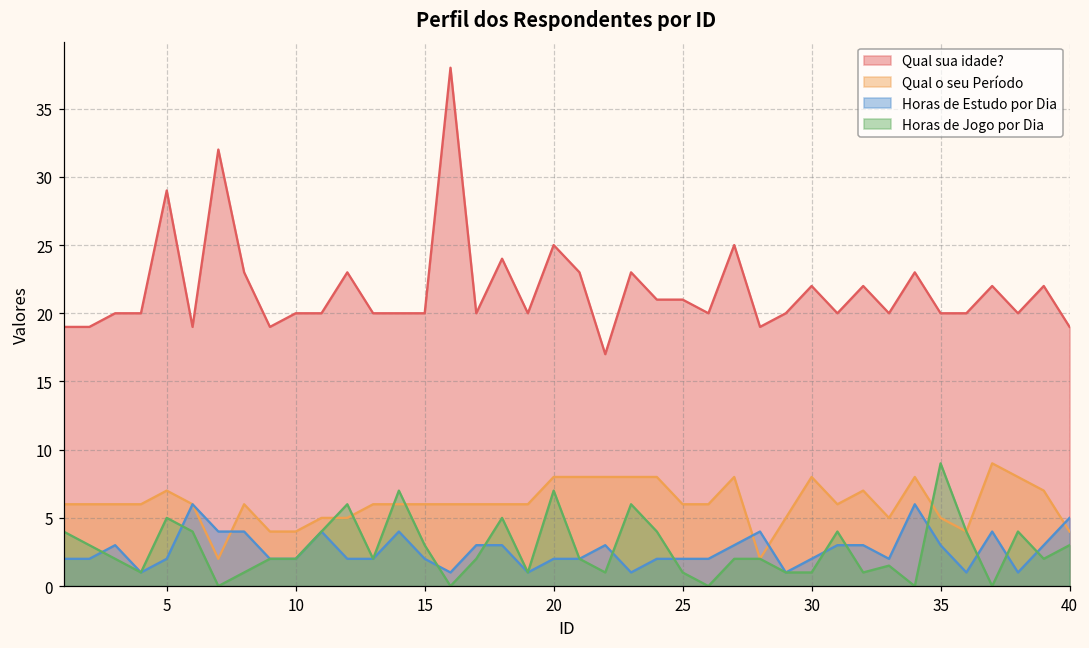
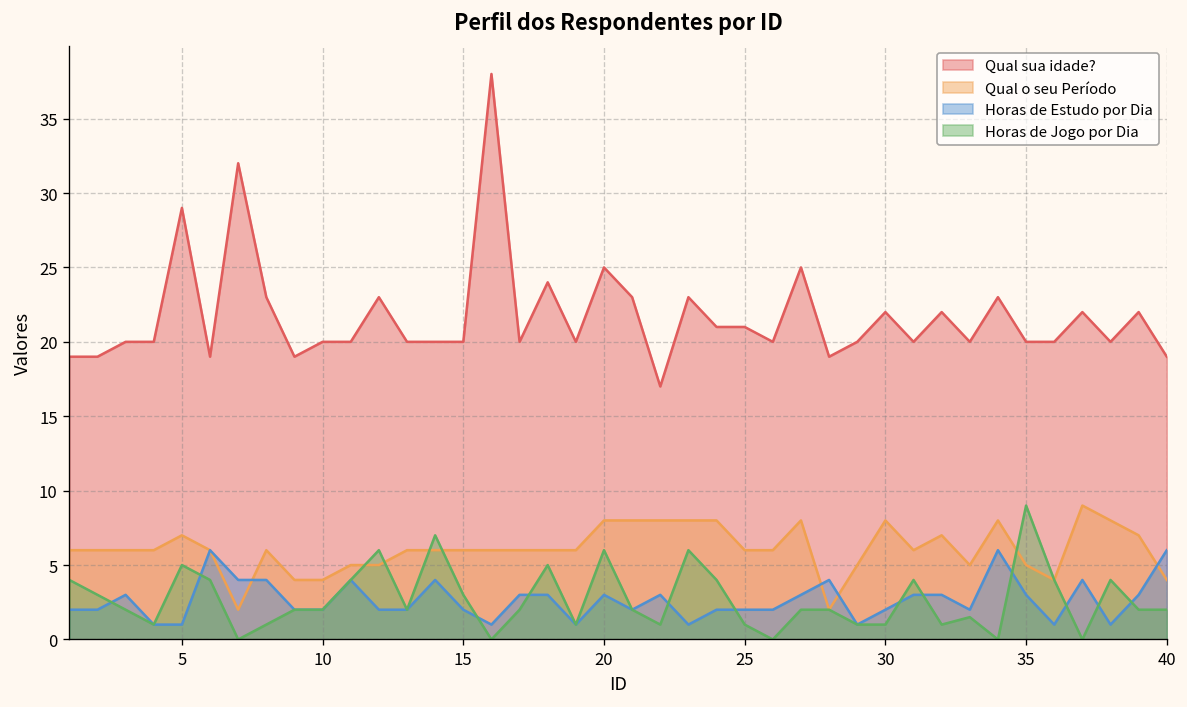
Horas de Estudo por Dia, 5: 2 -> 1
Horas de Estudo por Dia, 20: 2 -> 3
Horas de Jogo por Dia, 20: 7 -> 6
Horas de Estudo por Dia, 40: 5 -> 6
Horas de Jogo por Dia, 40: 3 -> 2
